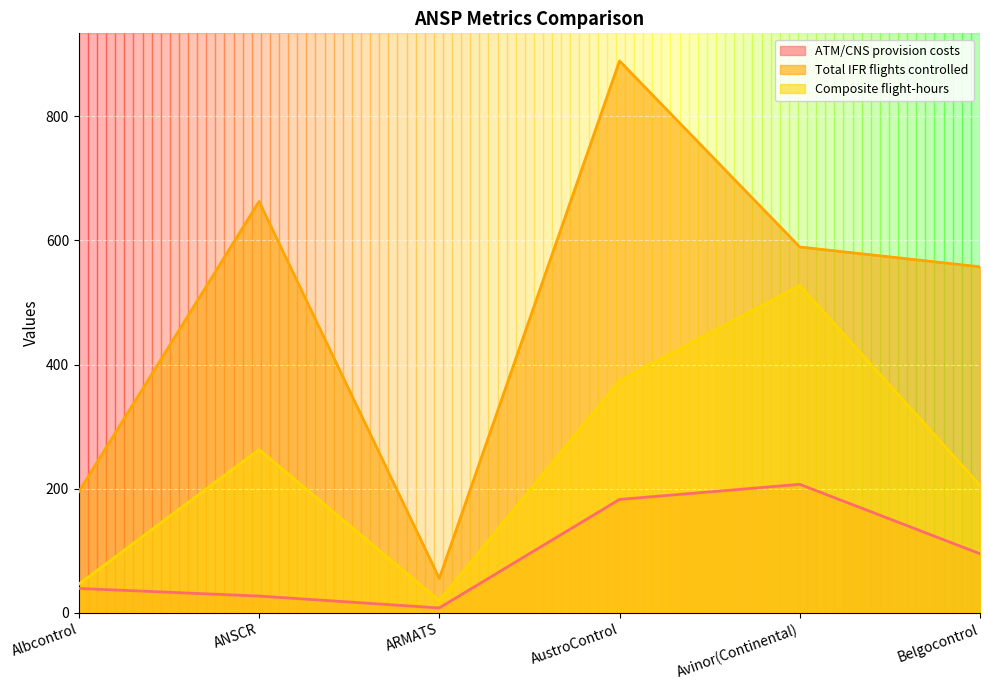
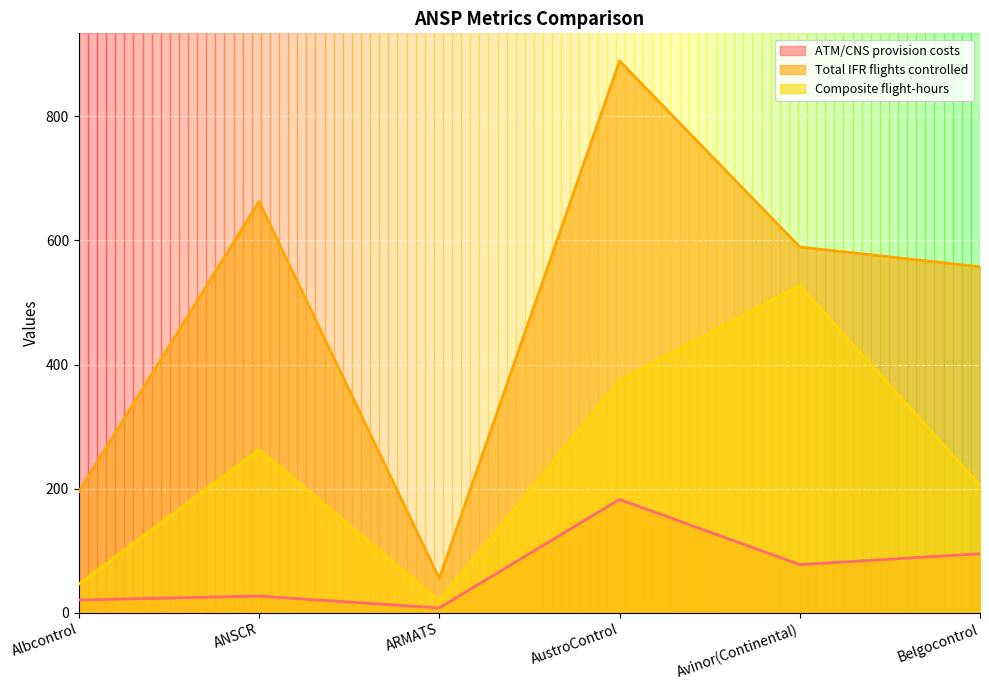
ATM/CNS provision costs, Albcontrol: 40 -> 20
ATM/CNS provision costs, Avinor(Continental): 210 -> 80
